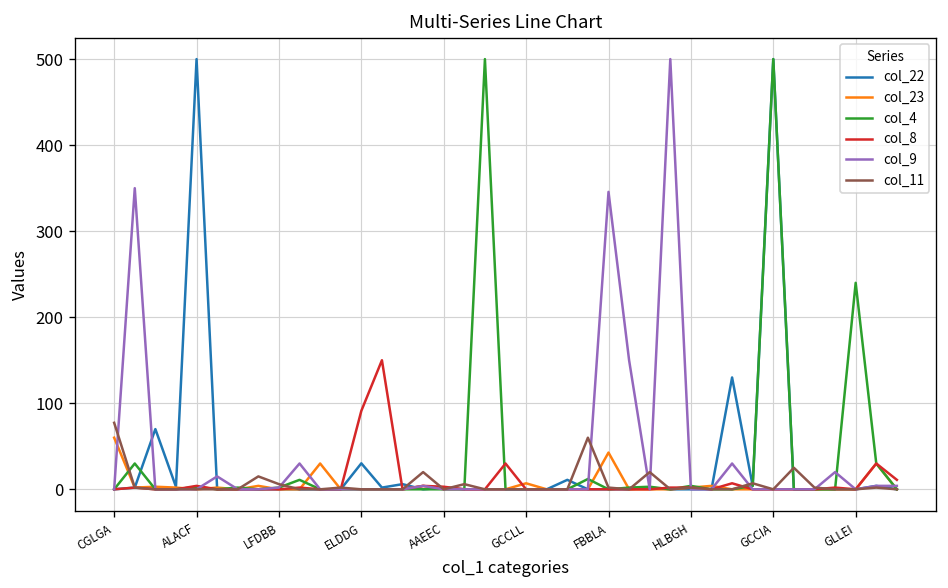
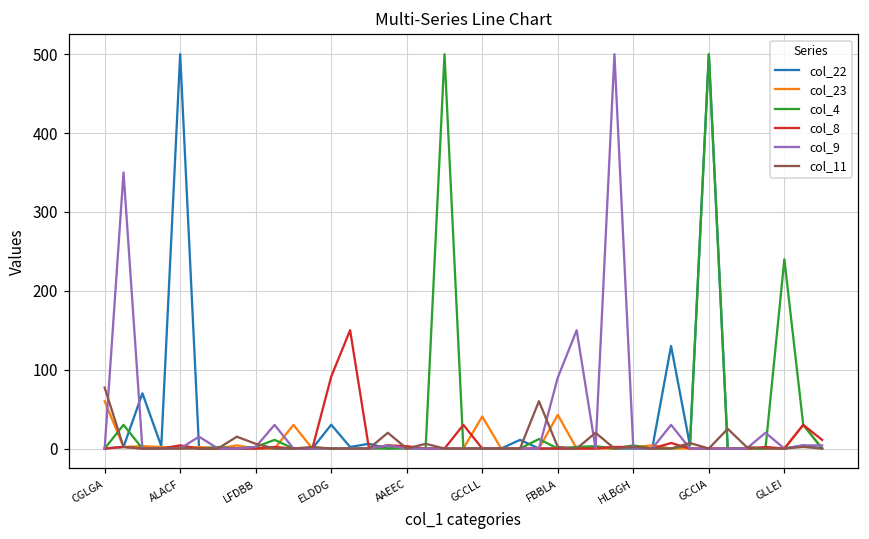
col_23, GCCLL: 10 -> 40
col_9, FBBLA: 350 -> 90
